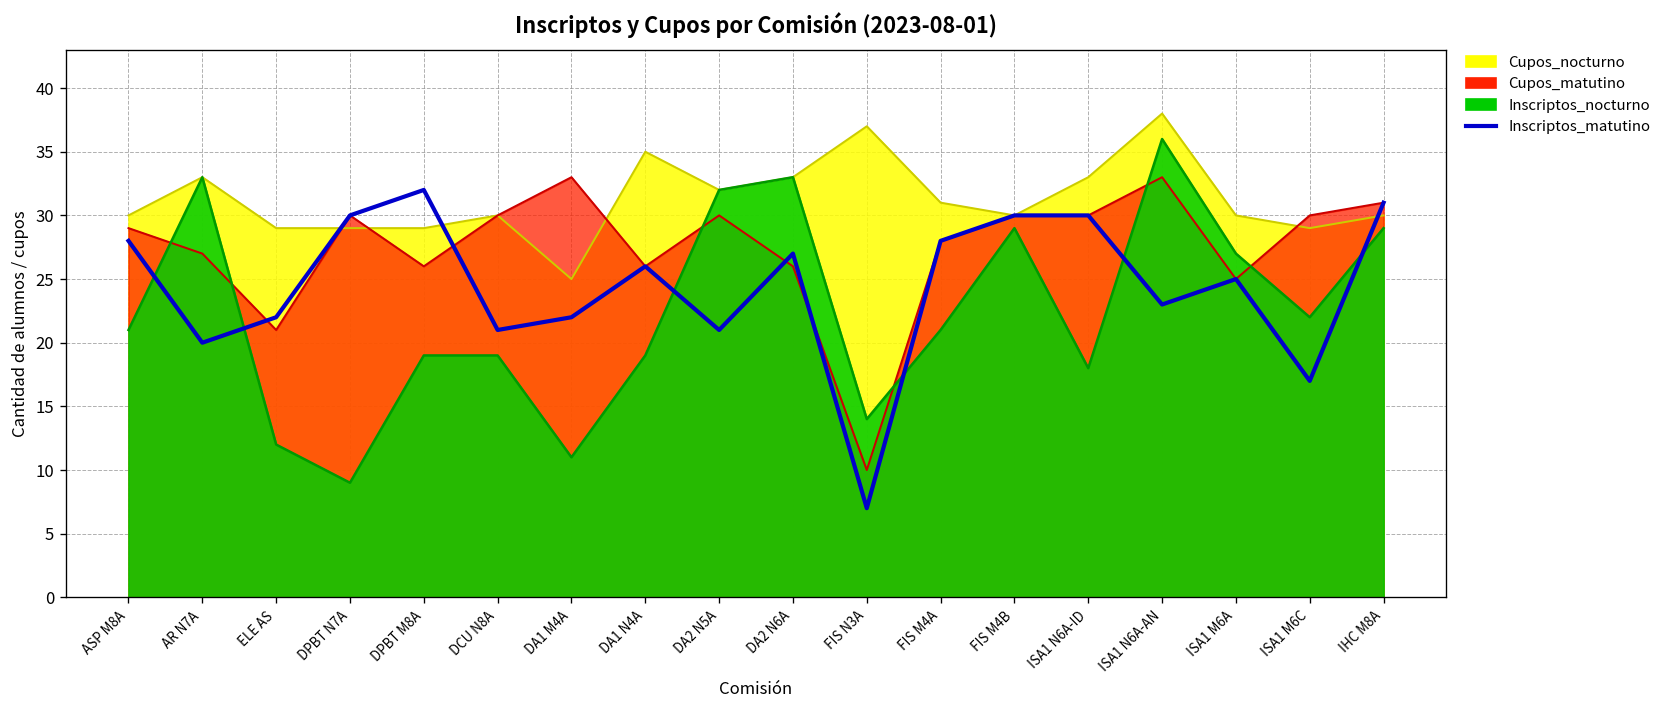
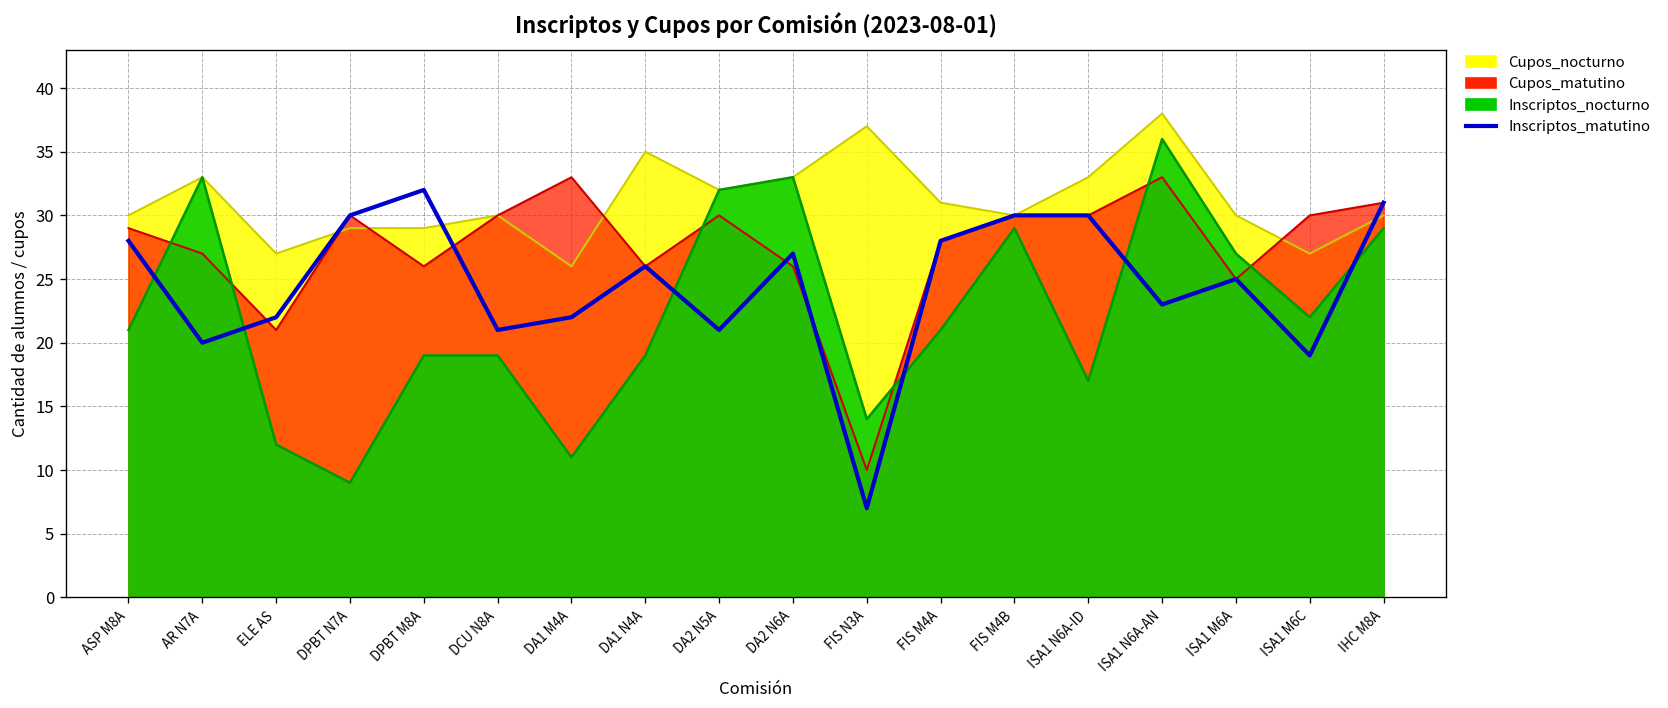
Cupos_nocturno, ELE AS: 29 -> 27
Cupos_nocturno, DA1 M4A: 25 -> 26
Inscriptos_nocturno, ISA1 N6A-ID: 18 -> 17
Cupos_nocturno, ISA1 M6C: 29 -> 27
Inscriptos_matutino, ISA1 M6C: 17 -> 19
